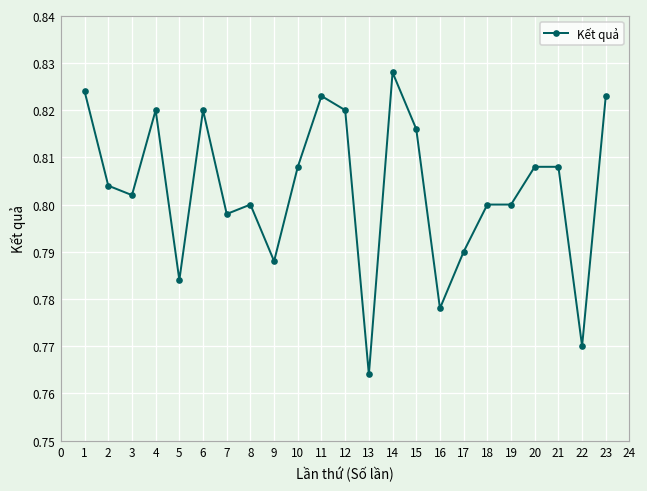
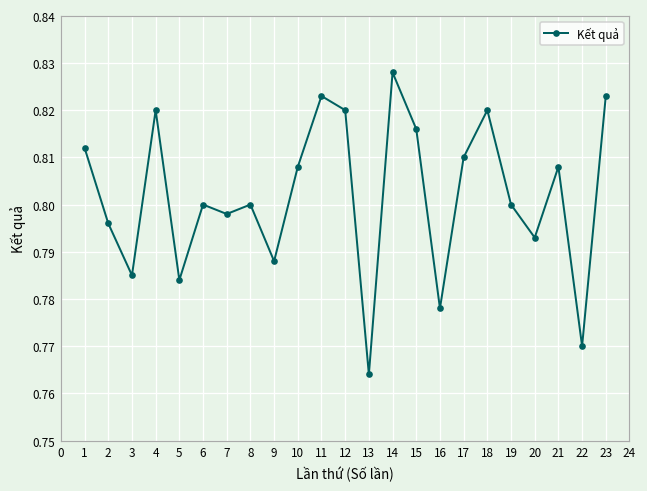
1: 0.824 -> 0.812
2: 0.804 -> 0.796
3: 0.802 -> 0.785
6: 0.82 -> 0.80
17: 0.79 -> 0.81
18: 0.80 -> 0.82
20: 0.808 -> 0.793
